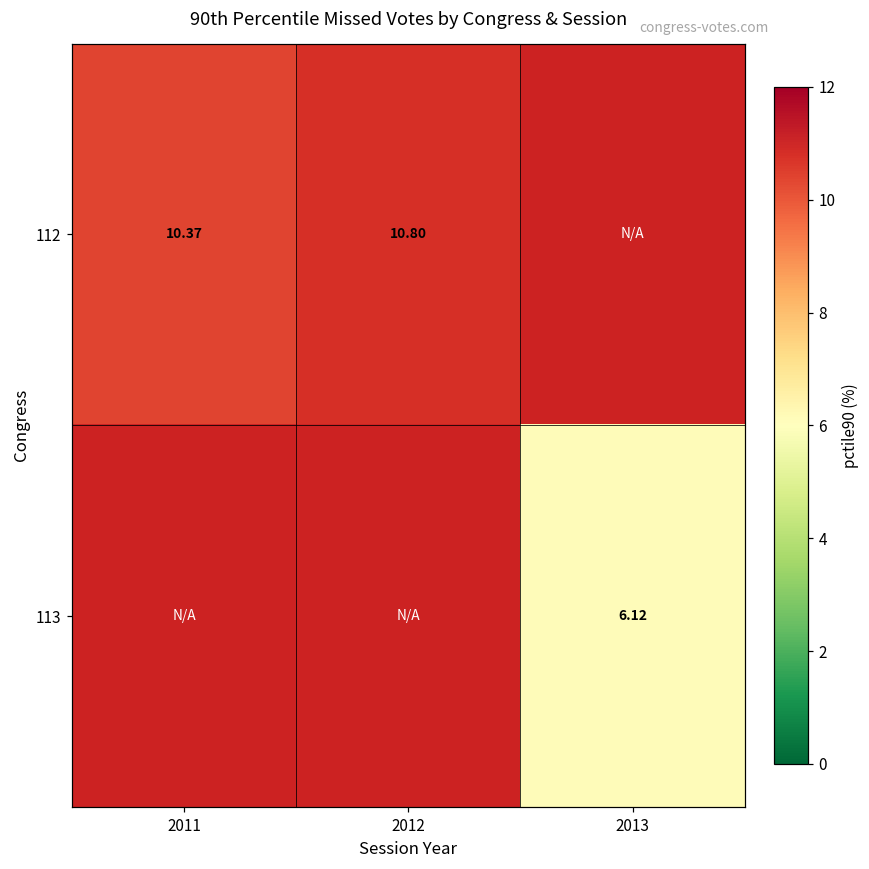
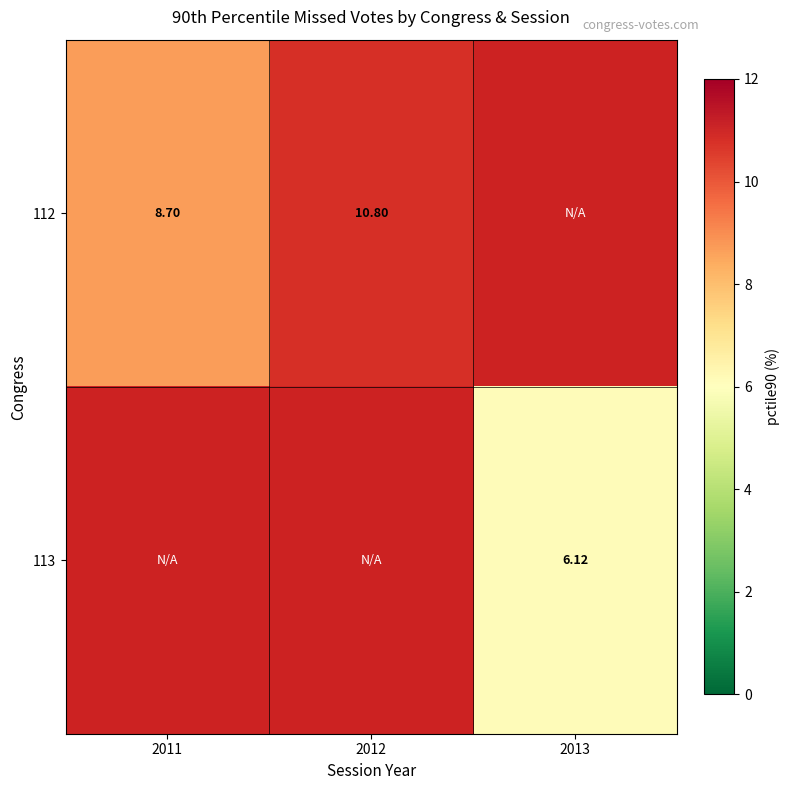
112, 2011: 10.37 -> 8.70
